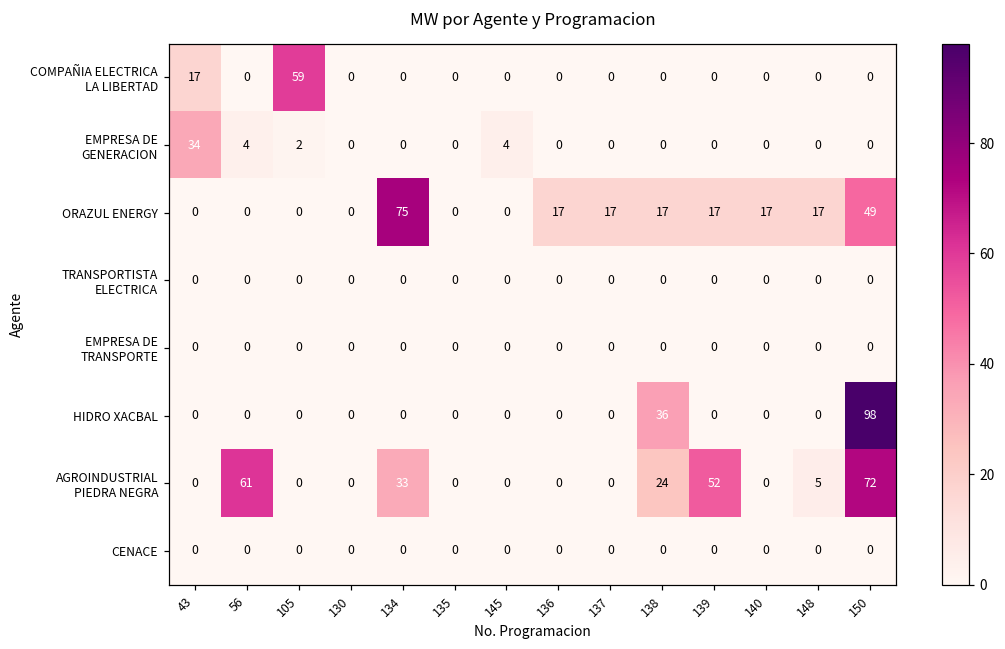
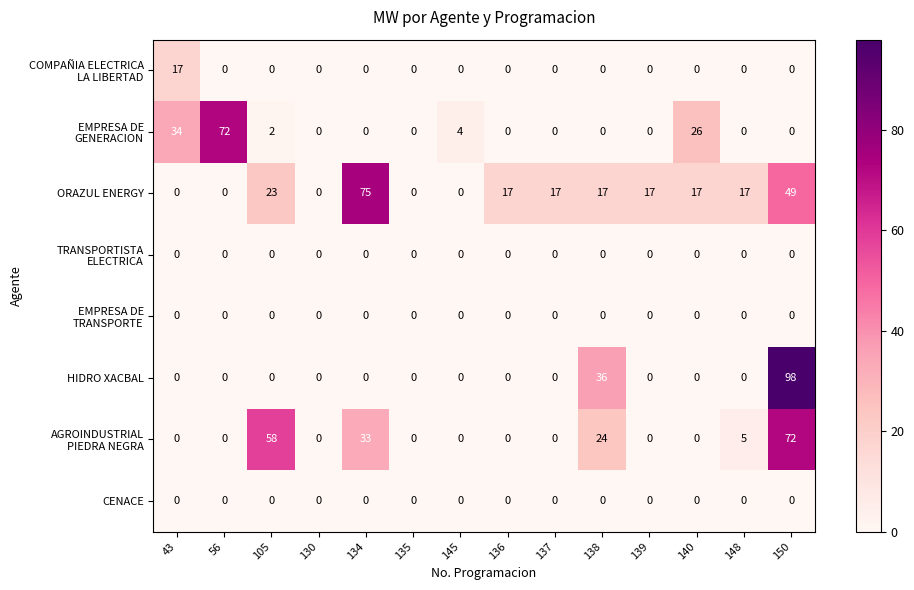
COMPAÑIA ELECTRICA LA LIBERTAD, 105: 59 -> 0
EMPRESA DE GENERACION, 56: 4 -> 72
EMPRESA DE GENERACION, 140: 0 -> 26
ORAZUL ENERGY, 105: 0 -> 23
AGROINDUSTRIAL PIEDRA NEGRA, 56: 61 -> 0
AGROINDUSTRIAL PIEDRA NEGRA, 105: 0 -> 58
AGROINDUSTRIAL PIEDRA NEGRA, 139: 52 -> 0
